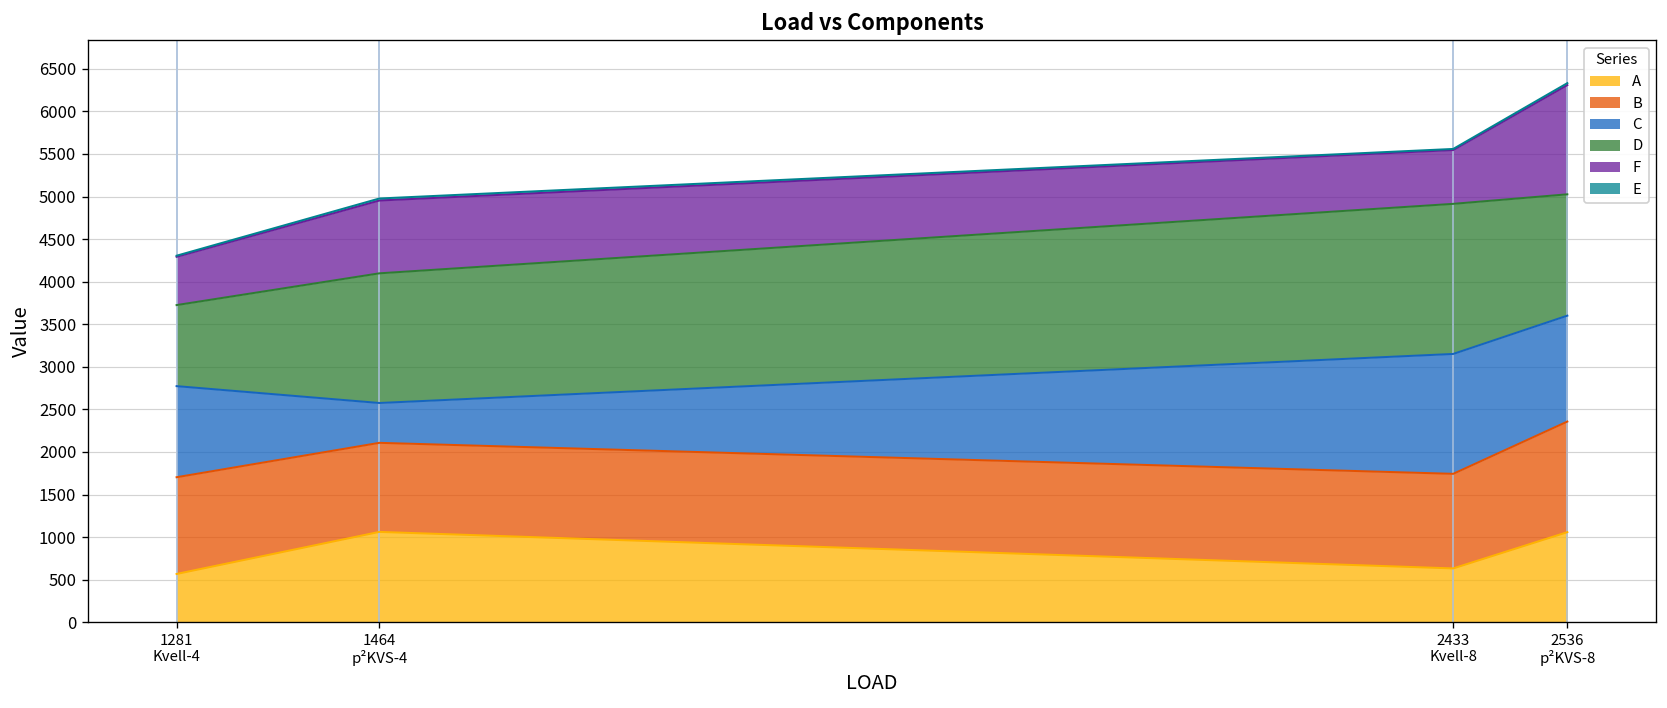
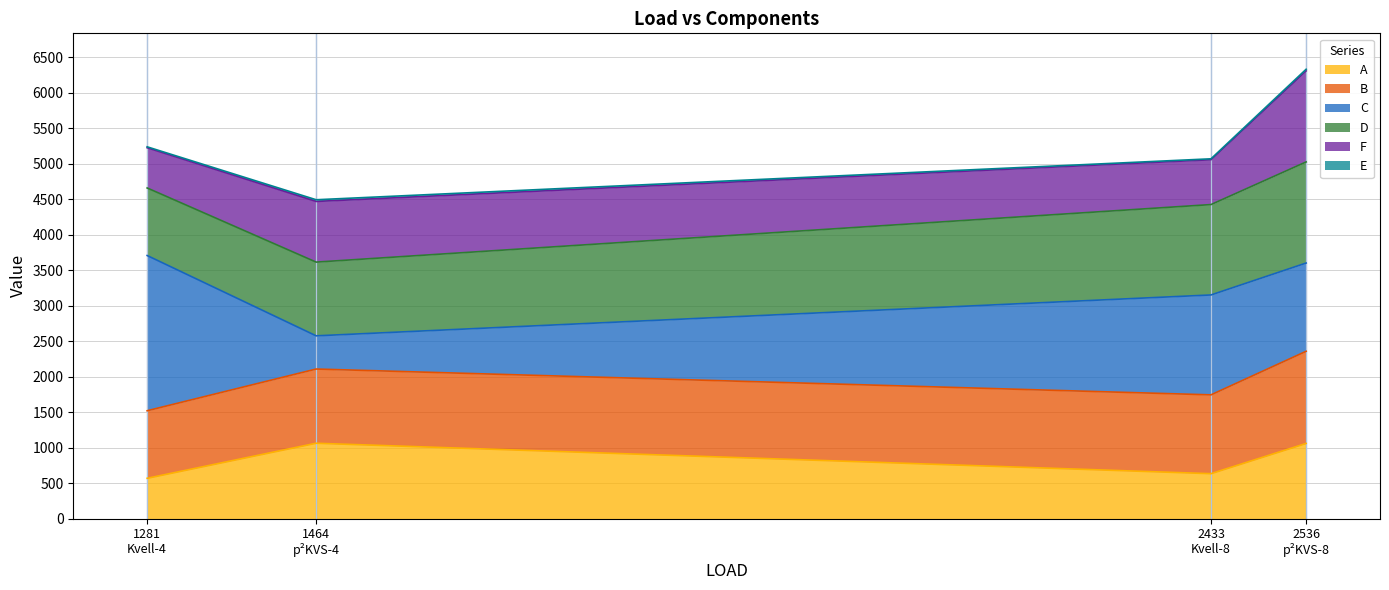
B, 1281 Kvell-4: 1100 -> 1000
C, 1281 Kvell-4: 1100 -> 2200
D, 1464 p²KVS-4: 1500 -> 1000
D, 2433 Kvell-8: 1800 -> 1300
